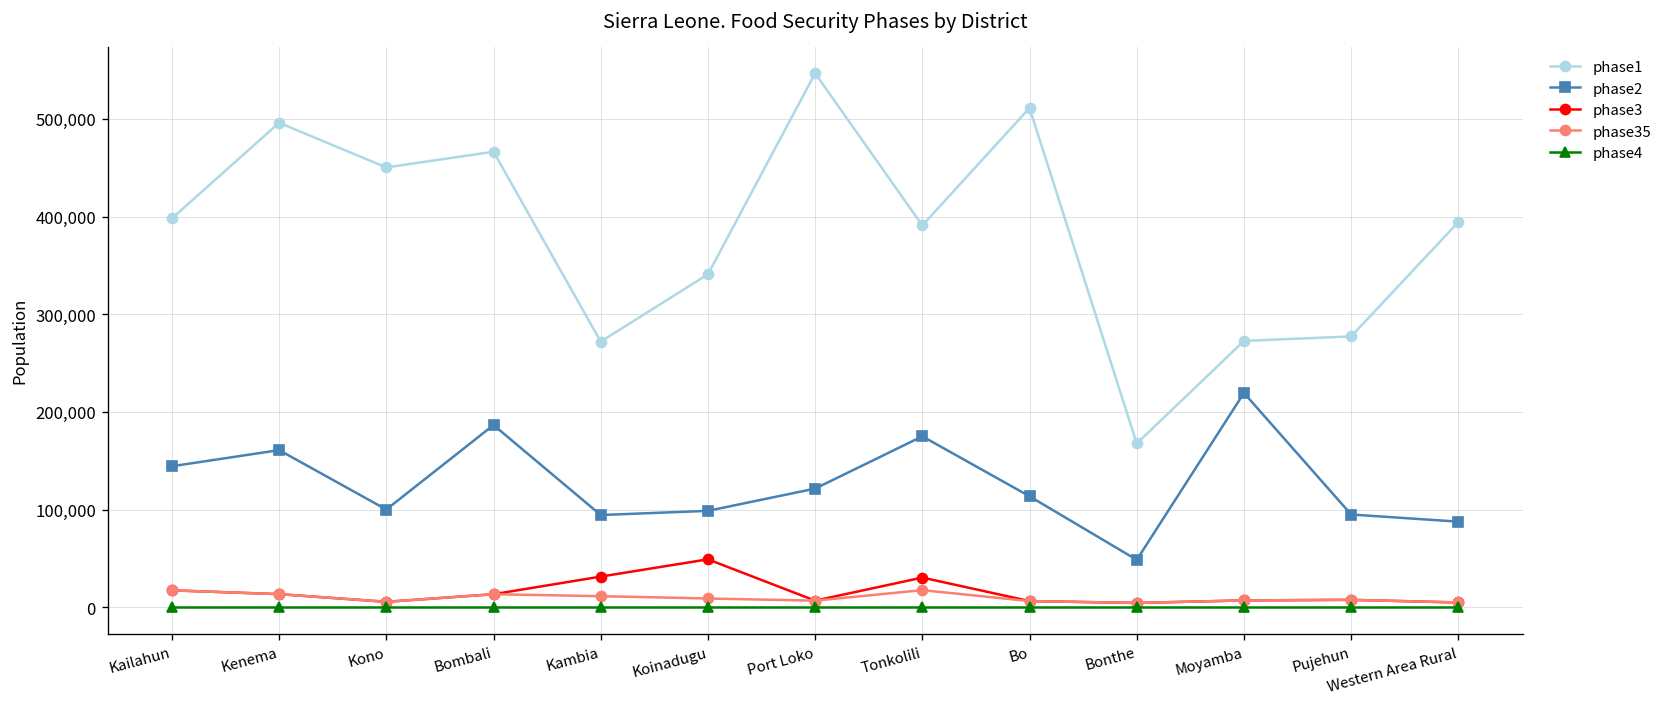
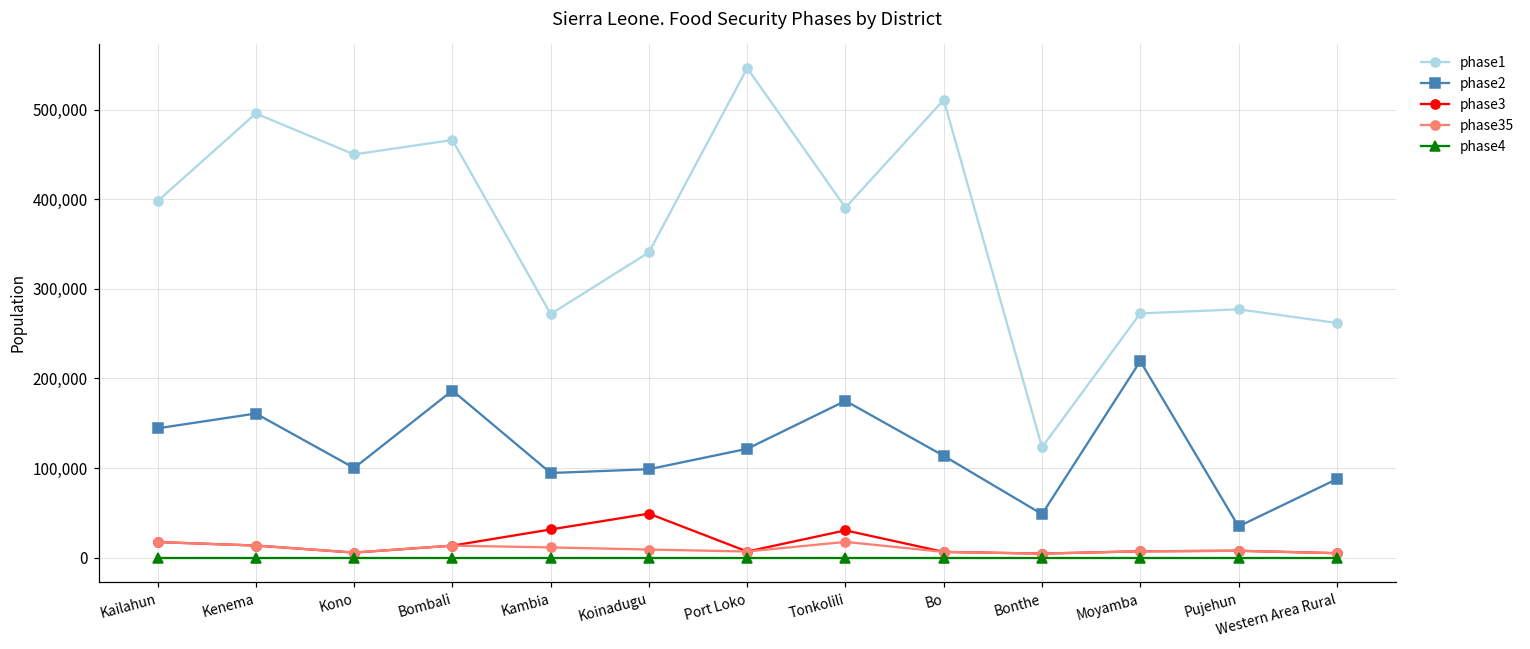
phase1, Bonthe: 170,000 -> 120,000
phase2, Pujehun: 90,000 -> 30,000
phase1, Western Area Rural: 390,000 -> 260,000
